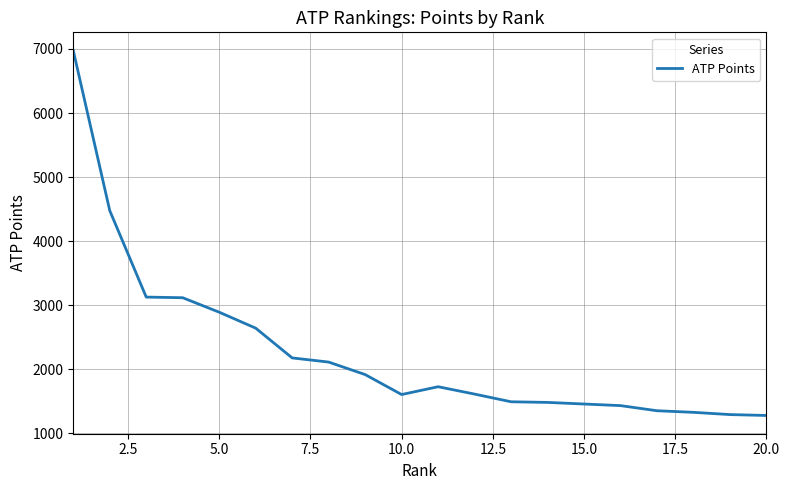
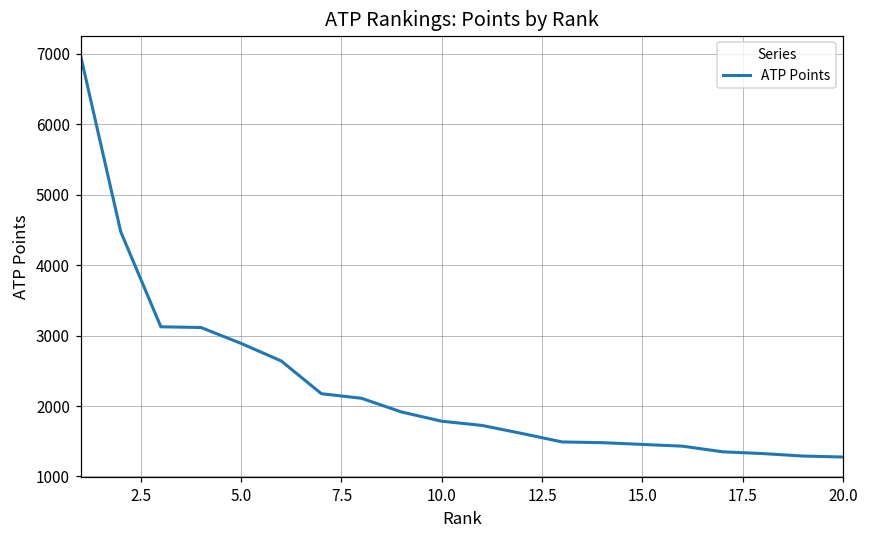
10.0: 1600 -> 1800
